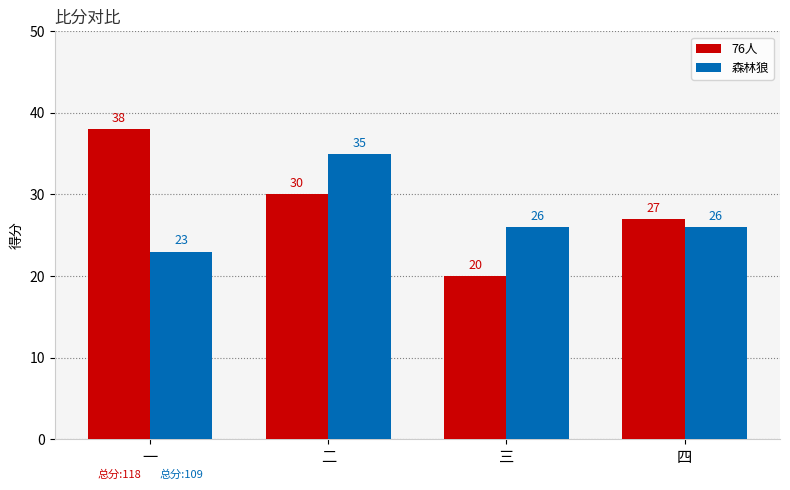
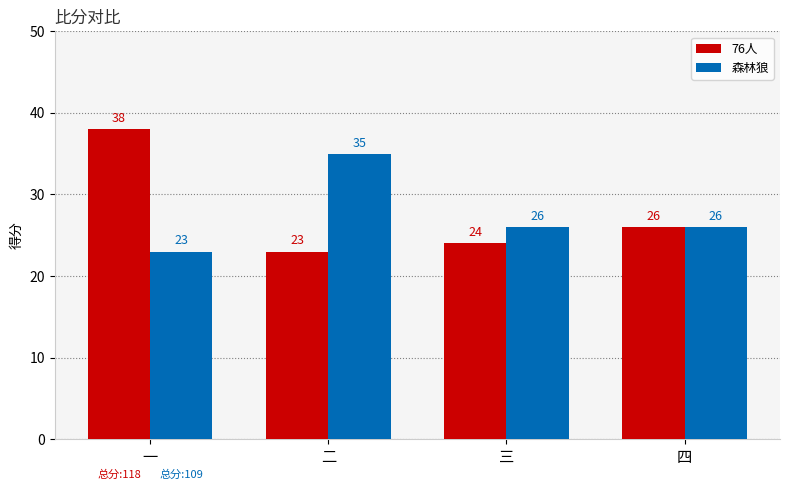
76人, 二: 30 -> 23
76人, 三: 20 -> 24
76人, 四: 27 -> 26
